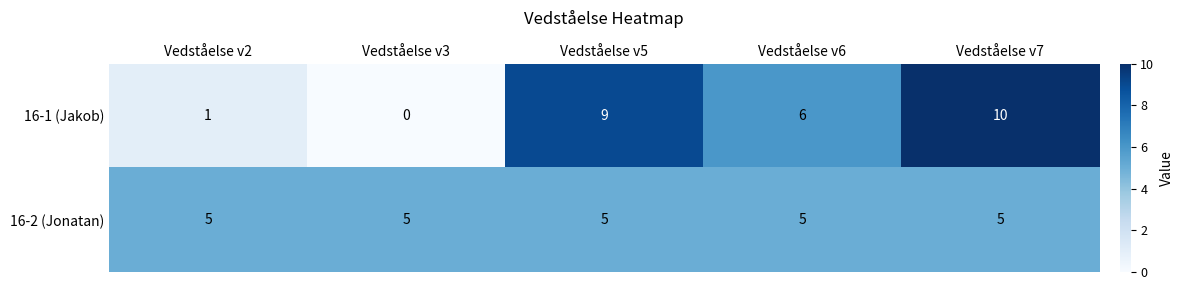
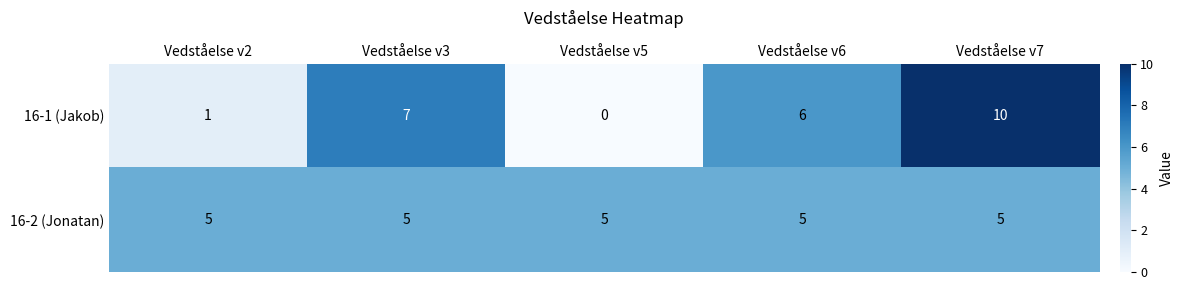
16-1 (Jakob), Vedståelse v3: 0 -> 7
16-1 (Jakob), Vedståelse v5: 9 -> 0
